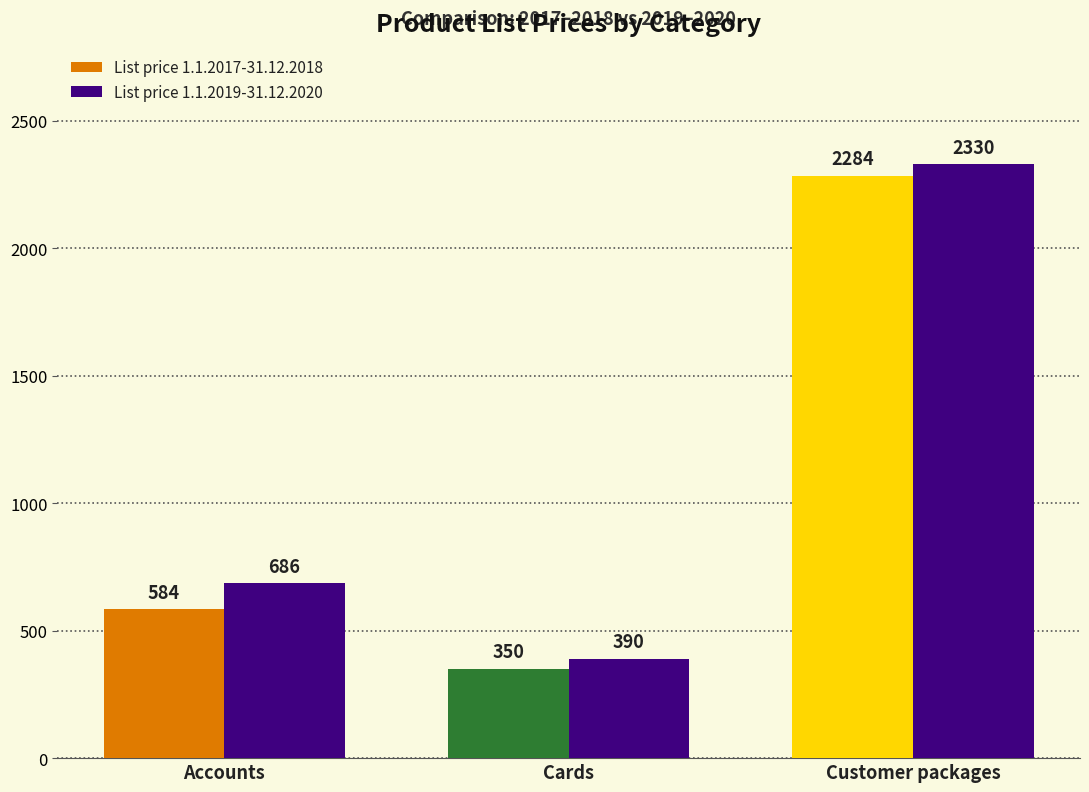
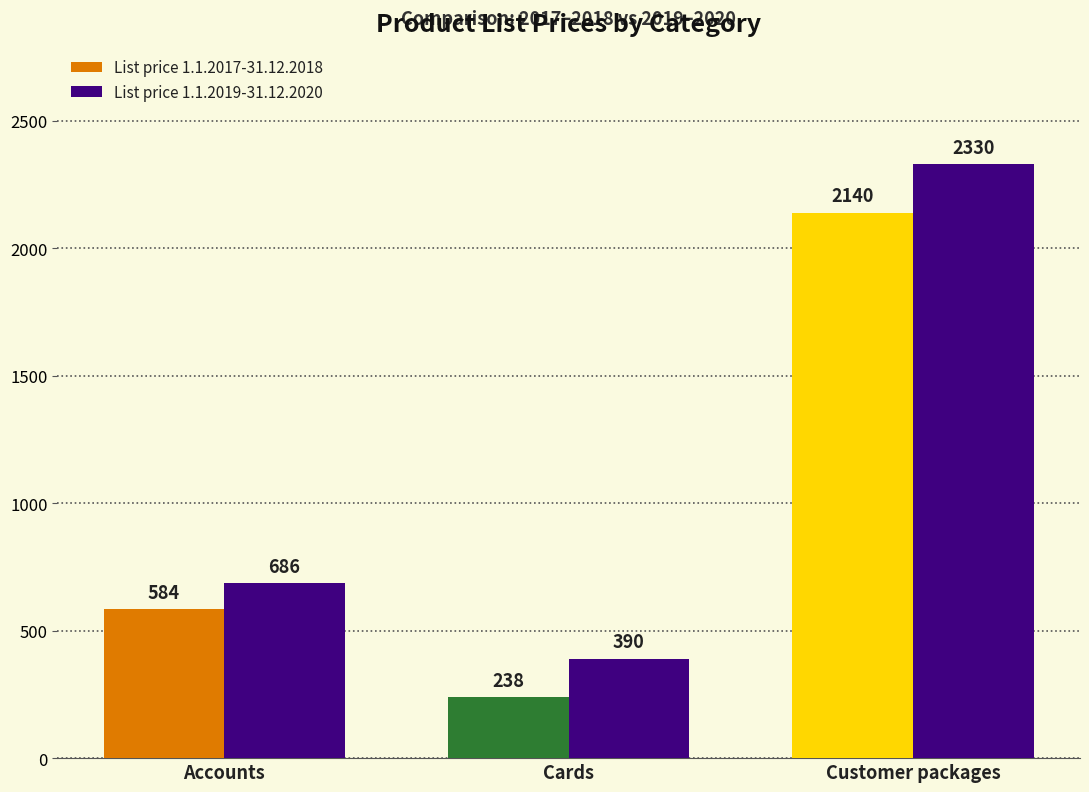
List price 1.1.2017-31.12.2018, Cards: 350 -> 238
List price 1.1.2017-31.12.2018, Customer packages: 2284 -> 2140
